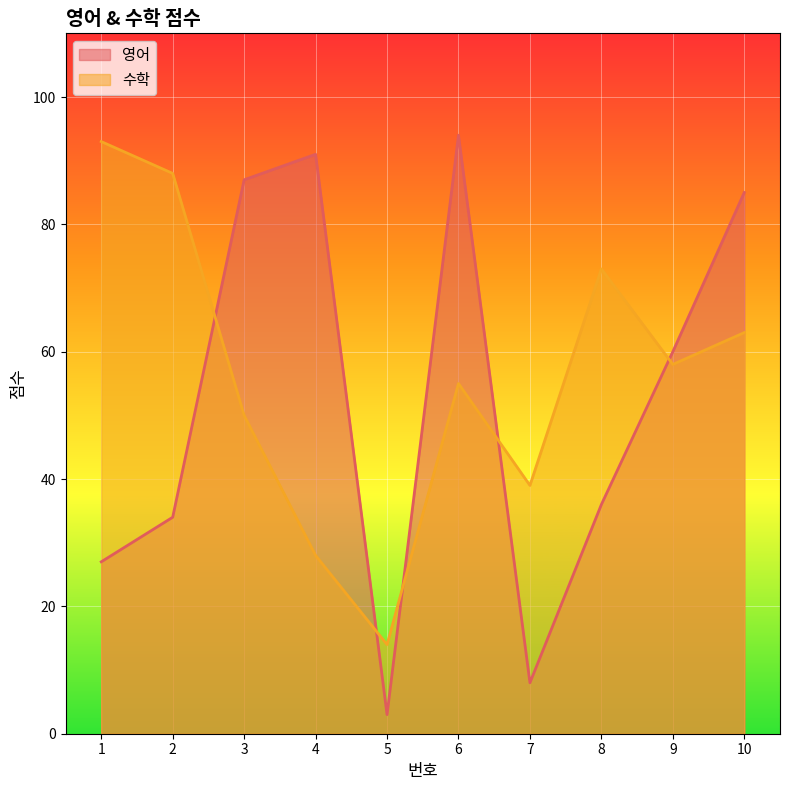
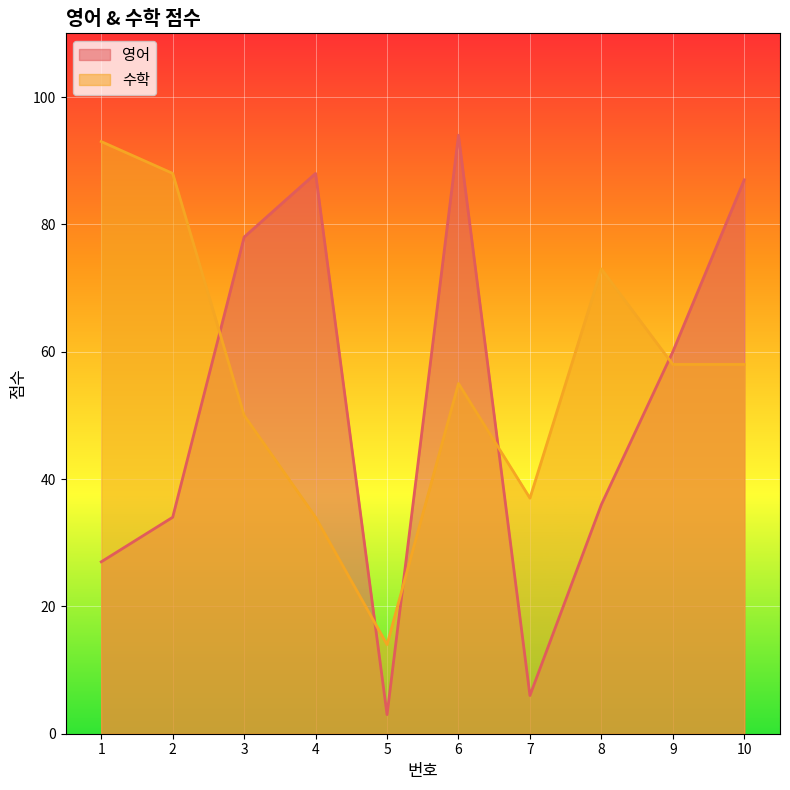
영어, 3: 87 -> 78
영어, 4: 91 -> 88
수학, 4: 28 -> 34
영어, 7: 8 -> 6
수학, 7: 39 -> 37
영어, 10: 85 -> 87
수학, 10: 63 -> 58
